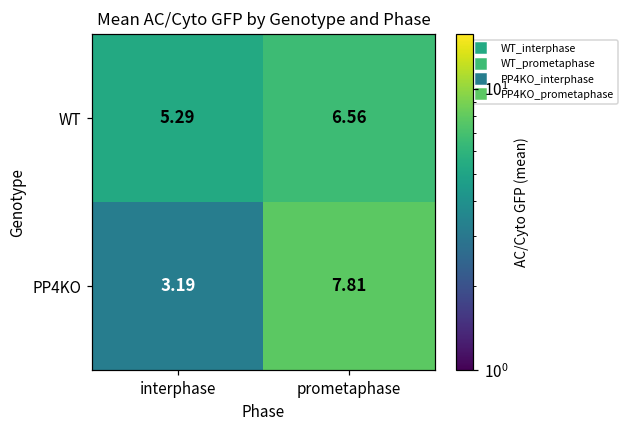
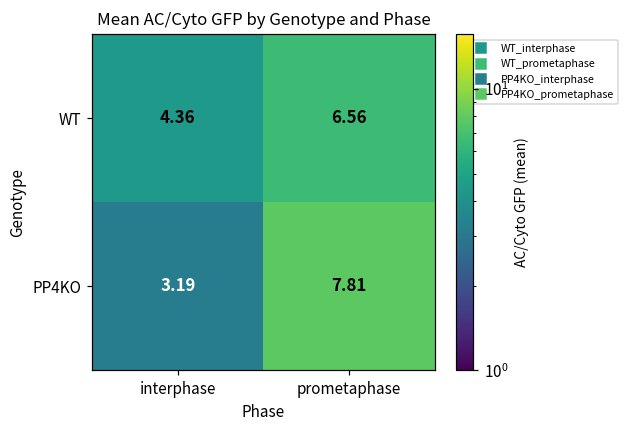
WT, interphase: 5.29 -> 4.36
